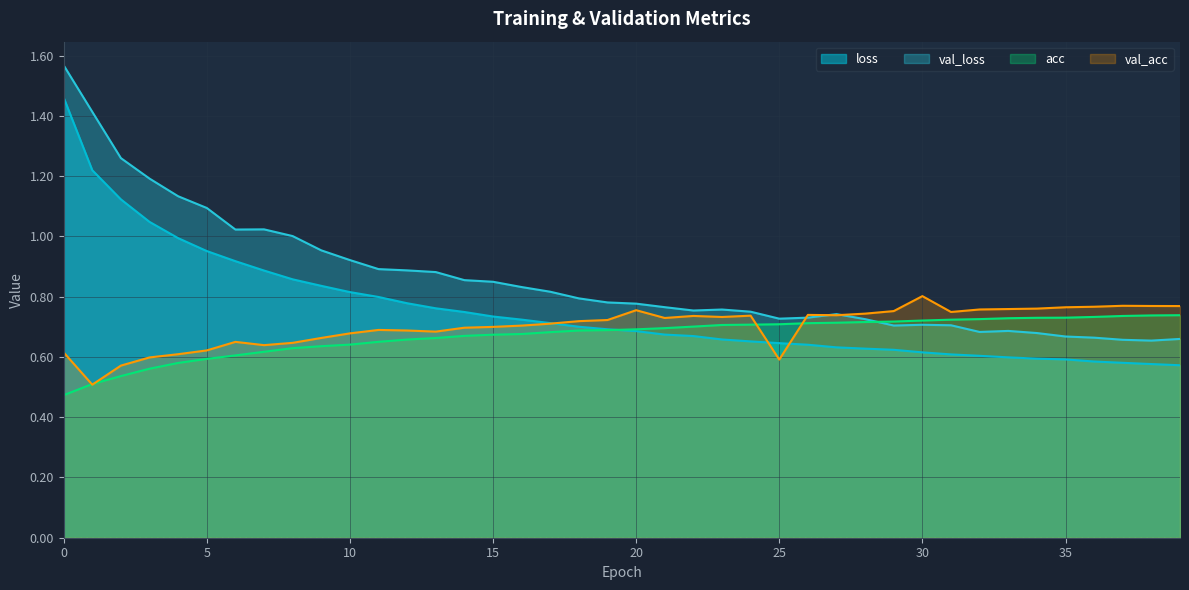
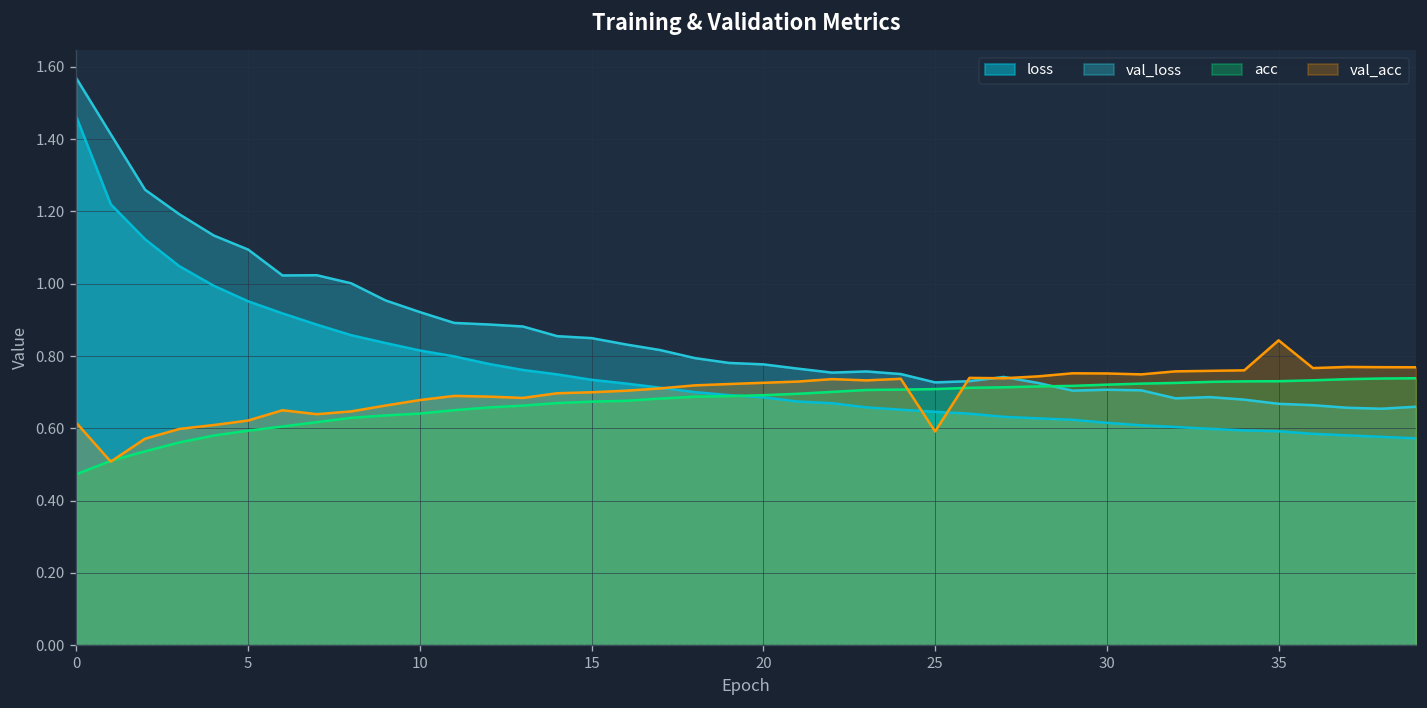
val_acc, 20: 0.76 -> 0.73
val_acc, 30: 0.80 -> 0.75
val_acc, 35: 0.77 -> 0.84
